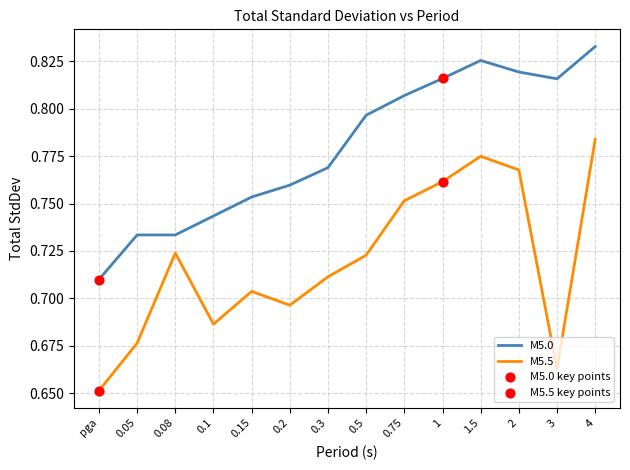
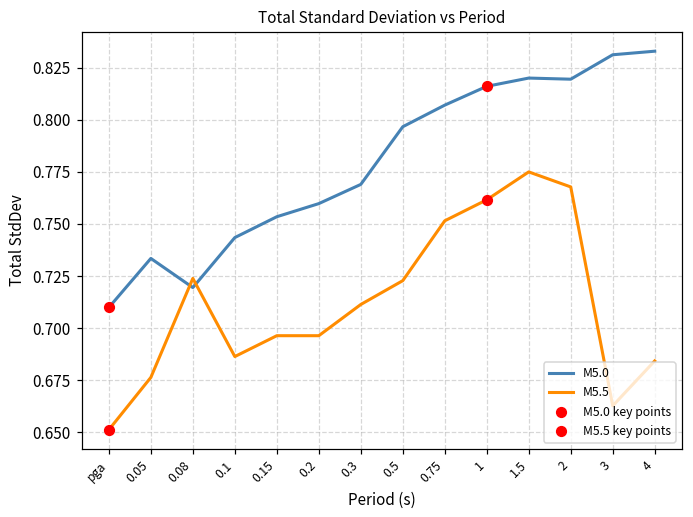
M5.0, 0.08: 0.733 -> 0.719
M5.5, 0.15: 0.704 -> 0.696
M5.0, 1.5: 0.825 -> 0.820
M5.0, 3: 0.816 -> 0.831
M5.5, 4: 0.784 -> 0.684
